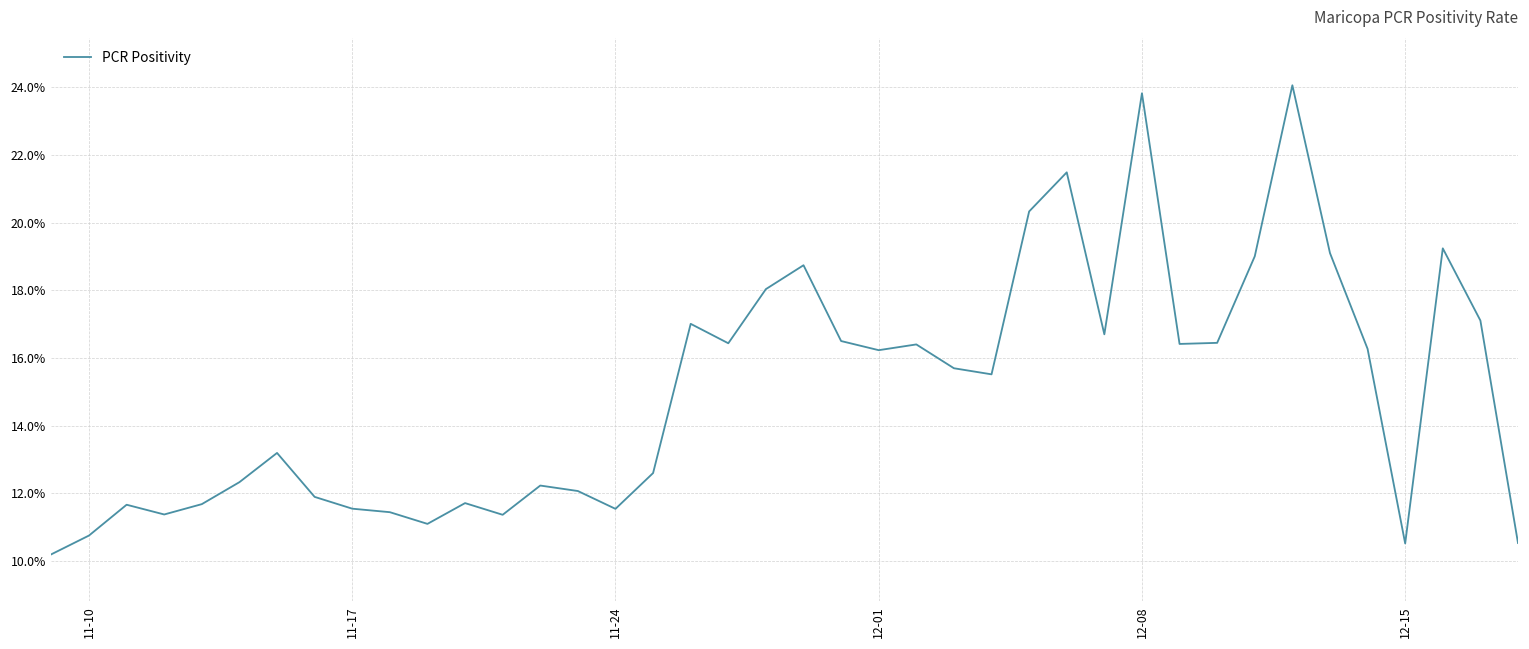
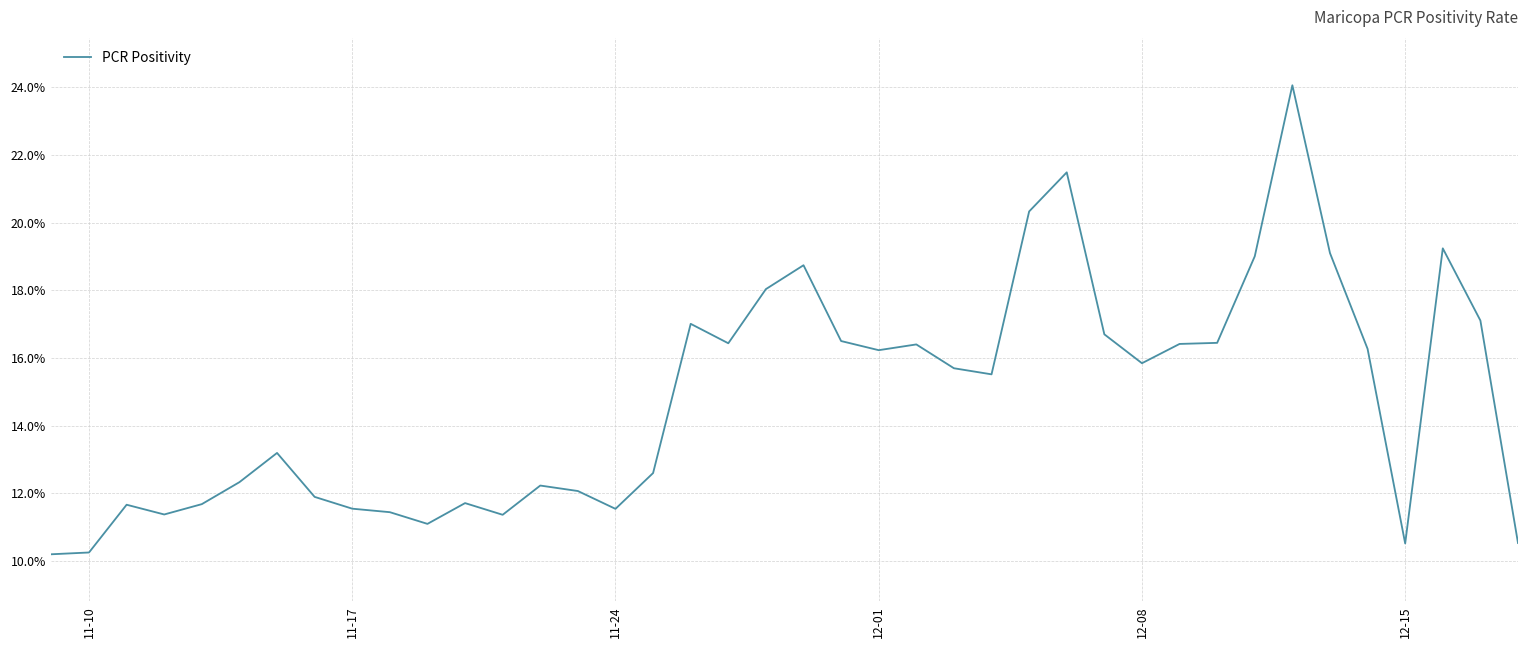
11-10: 10.7% -> 10.2%
12-08: 23.8% -> 15.8%
